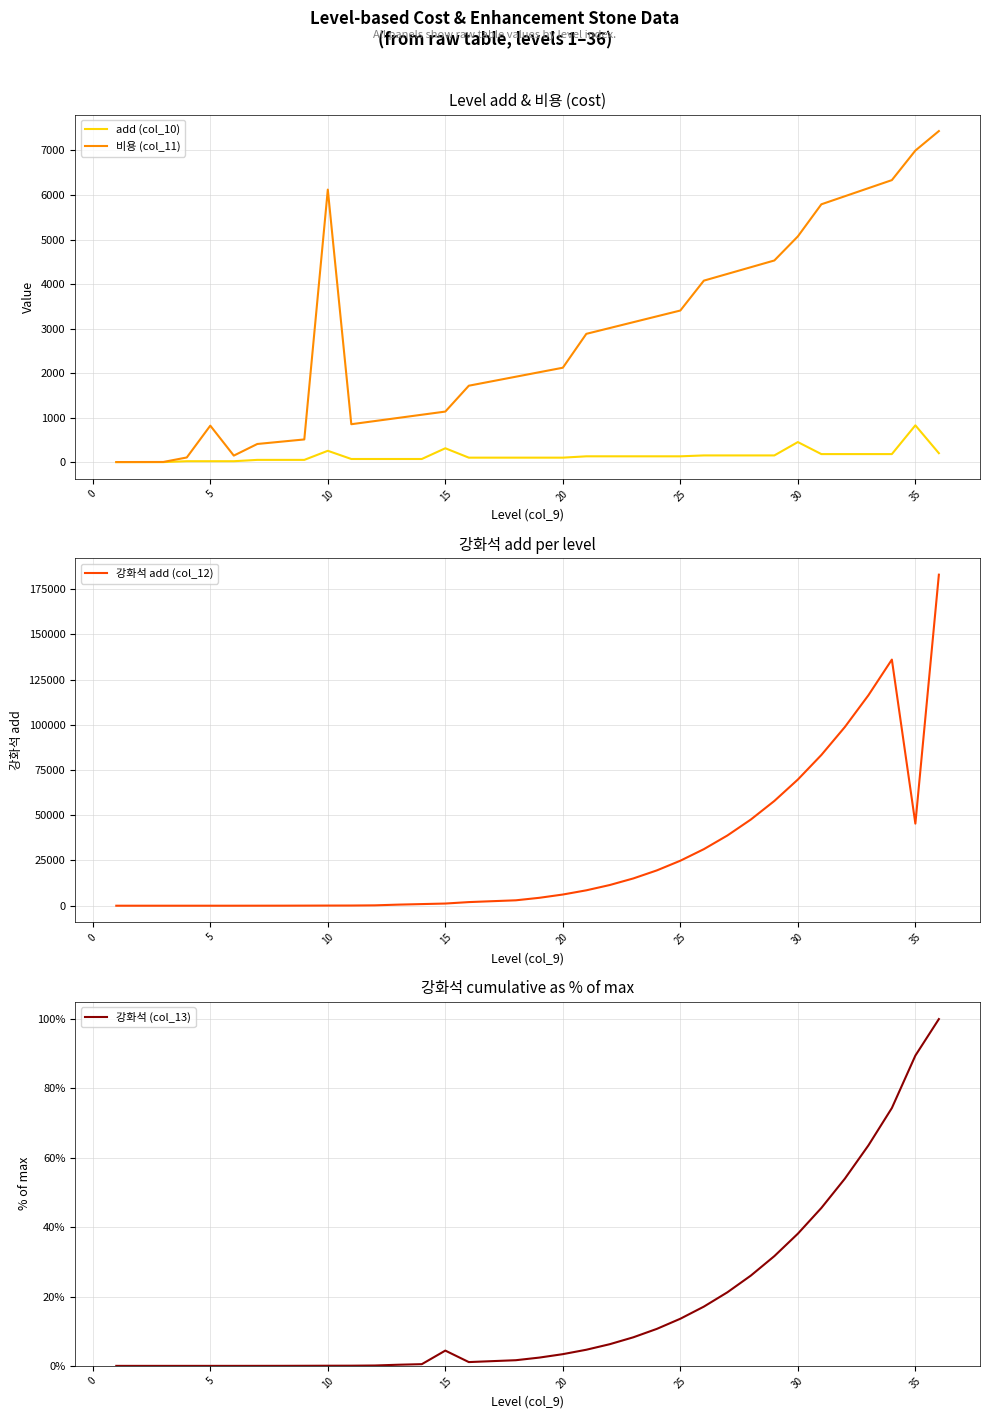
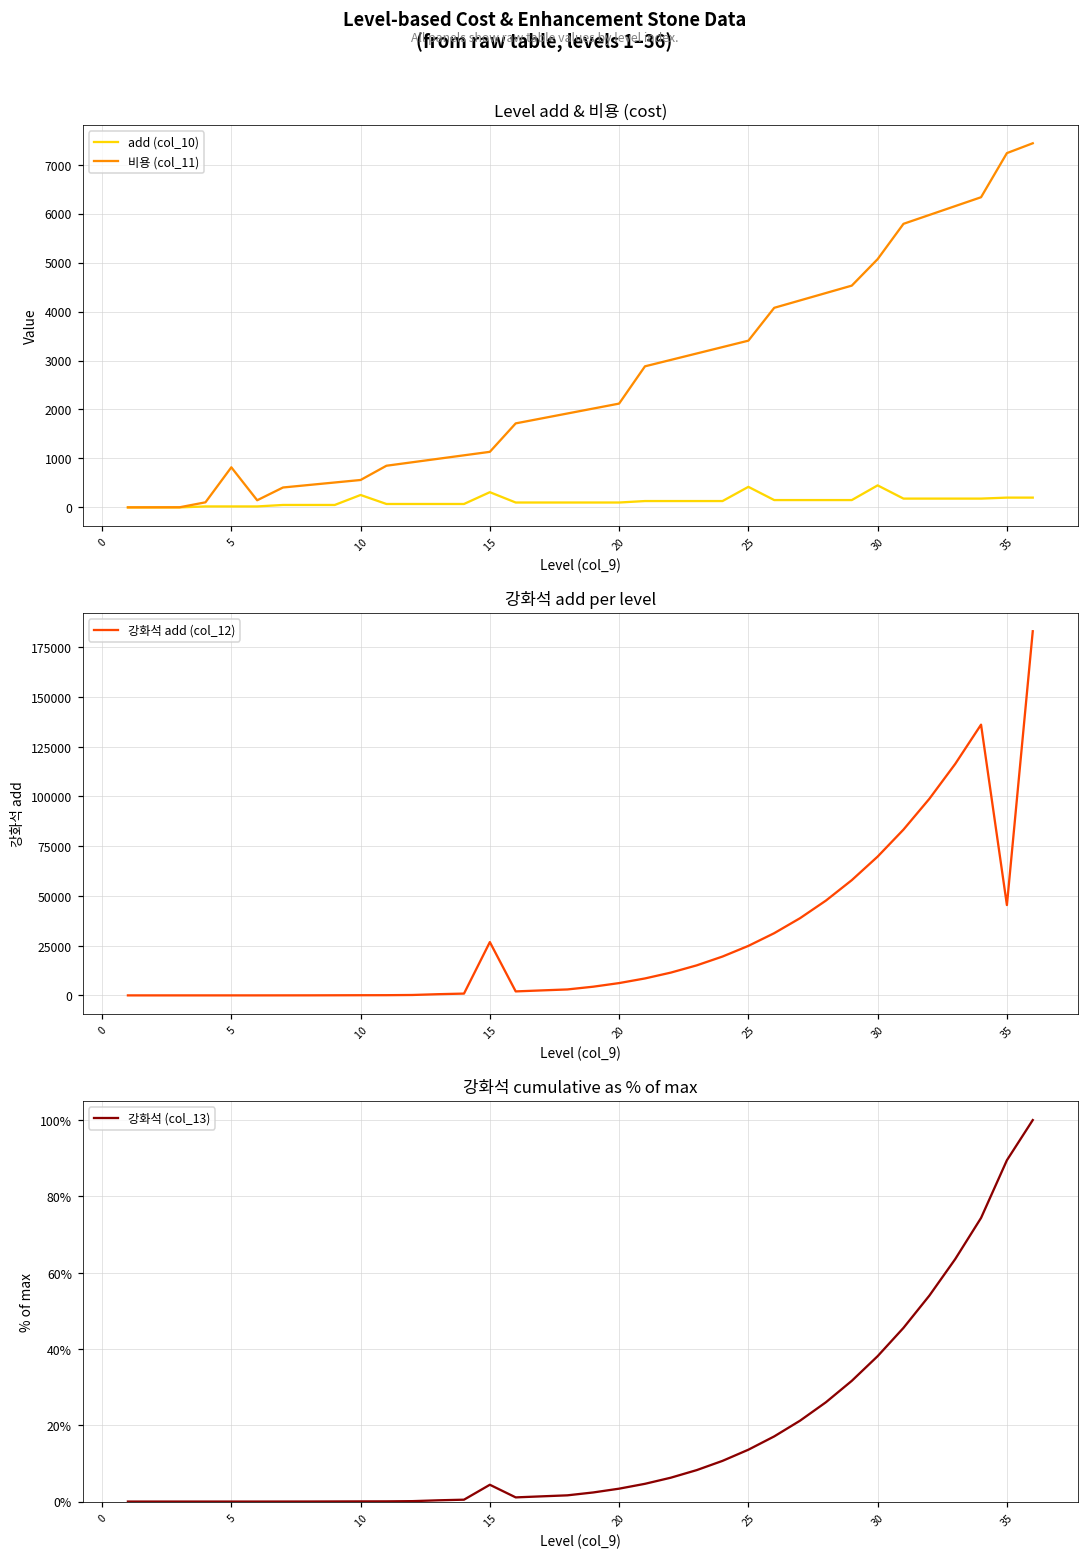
Level add & 비용 (cost), 비용 (col_11), 10: 6100 -> 600
Level add & 비용 (cost), add (col_10), 25: 100 -> 400
Level add & 비용 (cost), add (col_10), 35: 800 -> 200
Level add & 비용 (cost), 비용 (col_11), 35: 7000 -> 7200
강화석 add per level, 15: 1000 -> 27000
